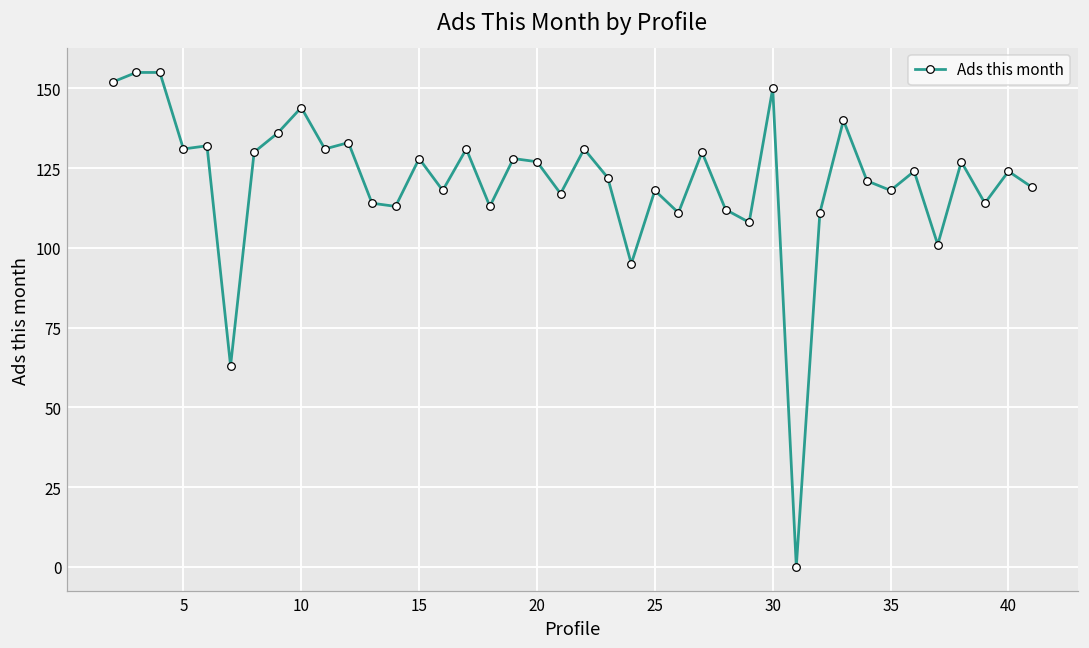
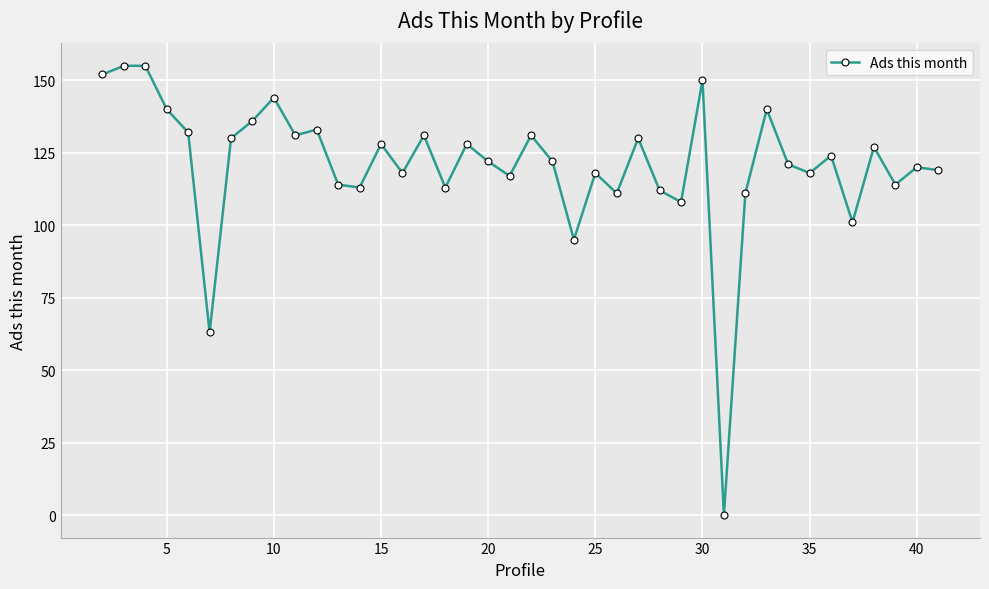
5: 131 -> 140
20: 127 -> 122
40: 124 -> 120
